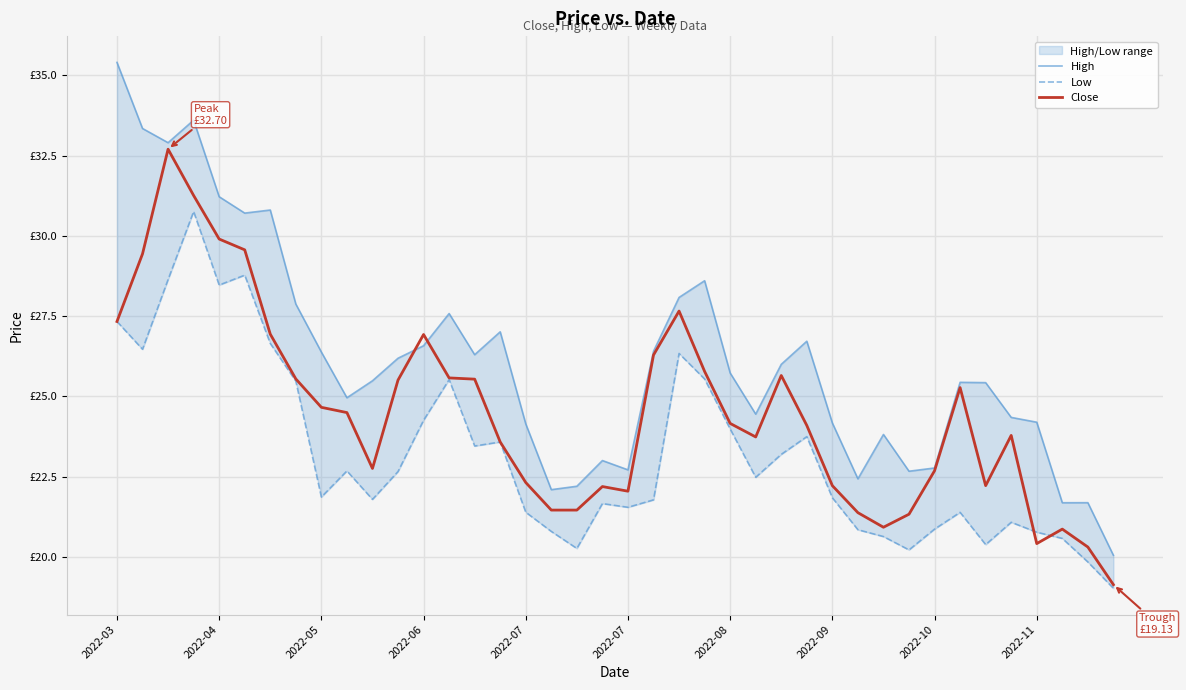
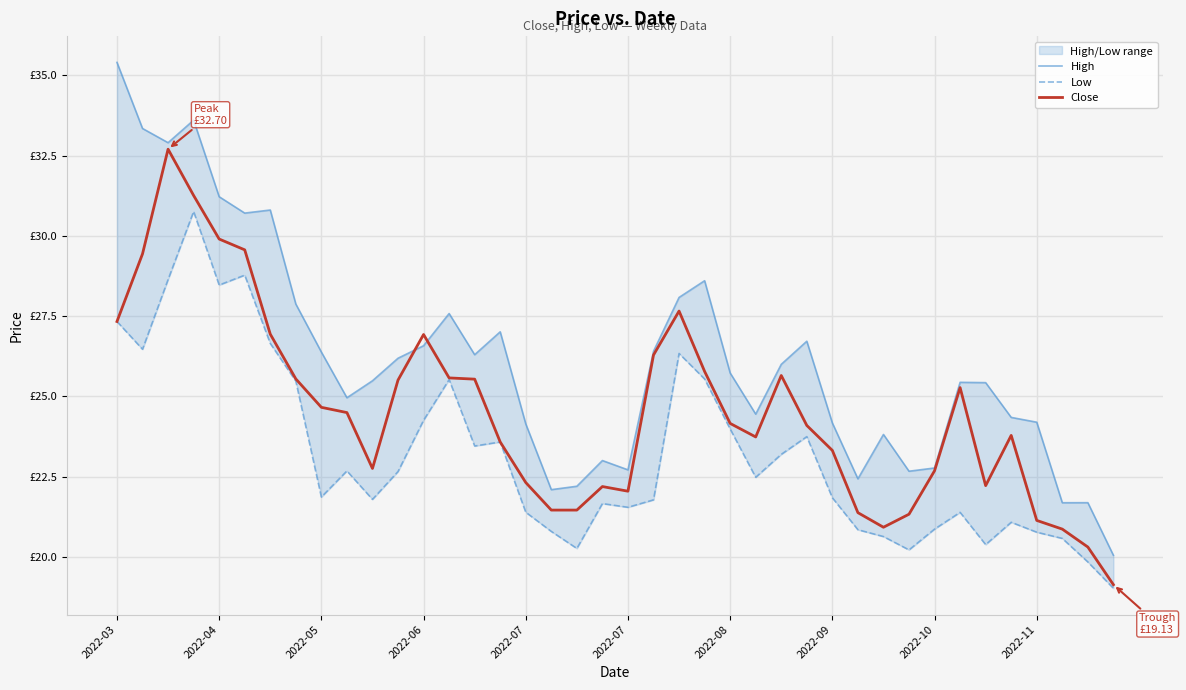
Close, 2022-09: £22.2 -> £23.3
Close, 2022-11: £20.4 -> £21.1
